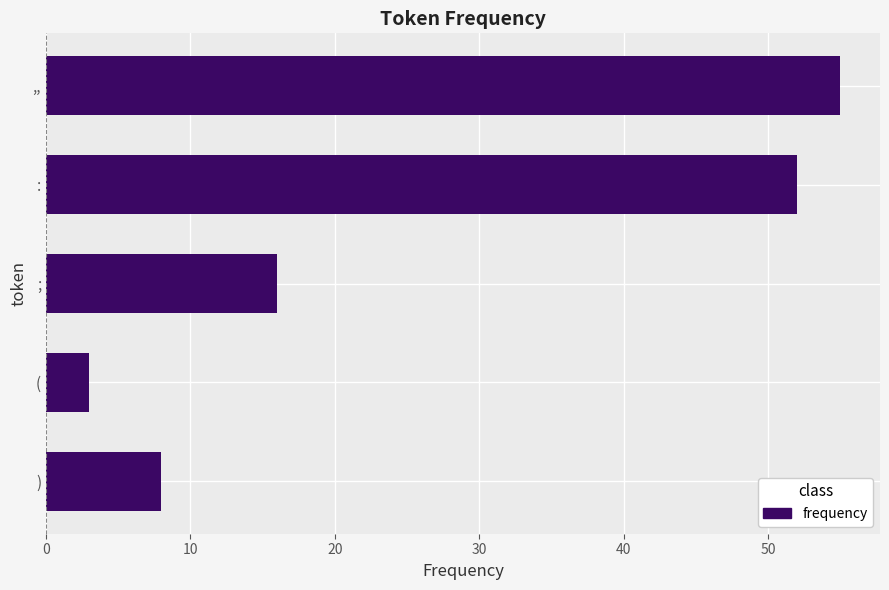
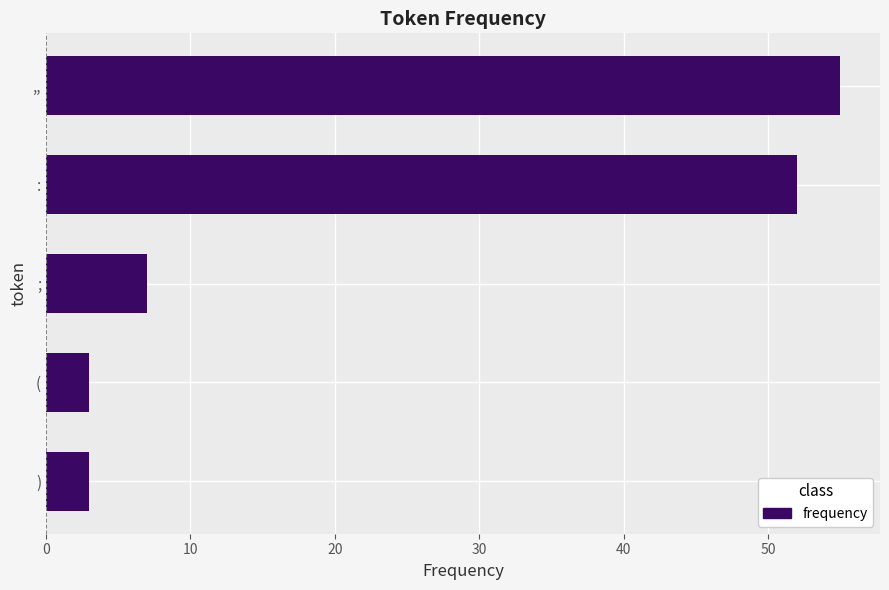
;: 16 -> 7
): 8 -> 3
